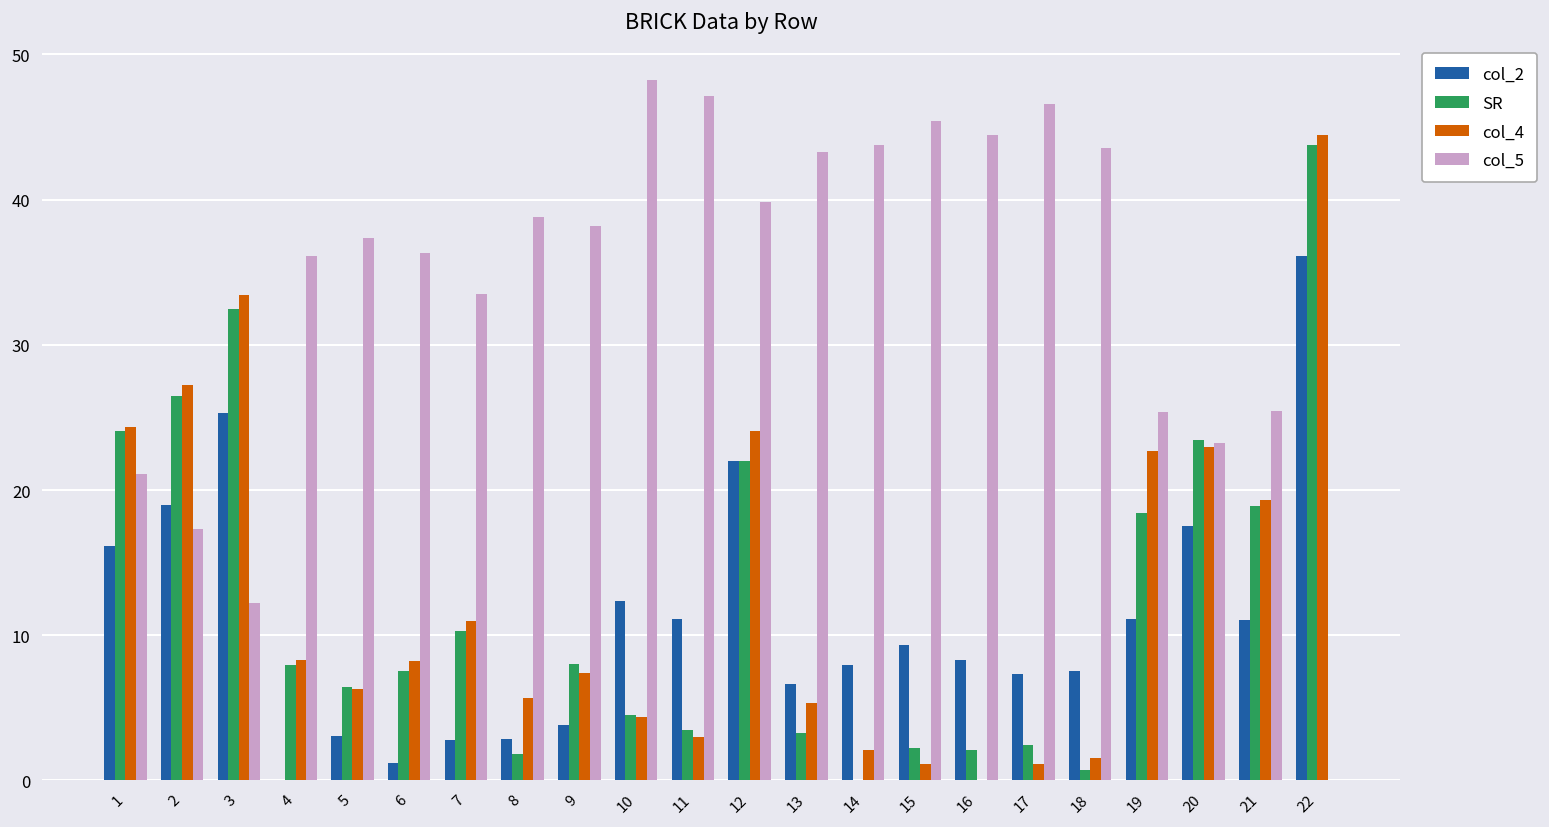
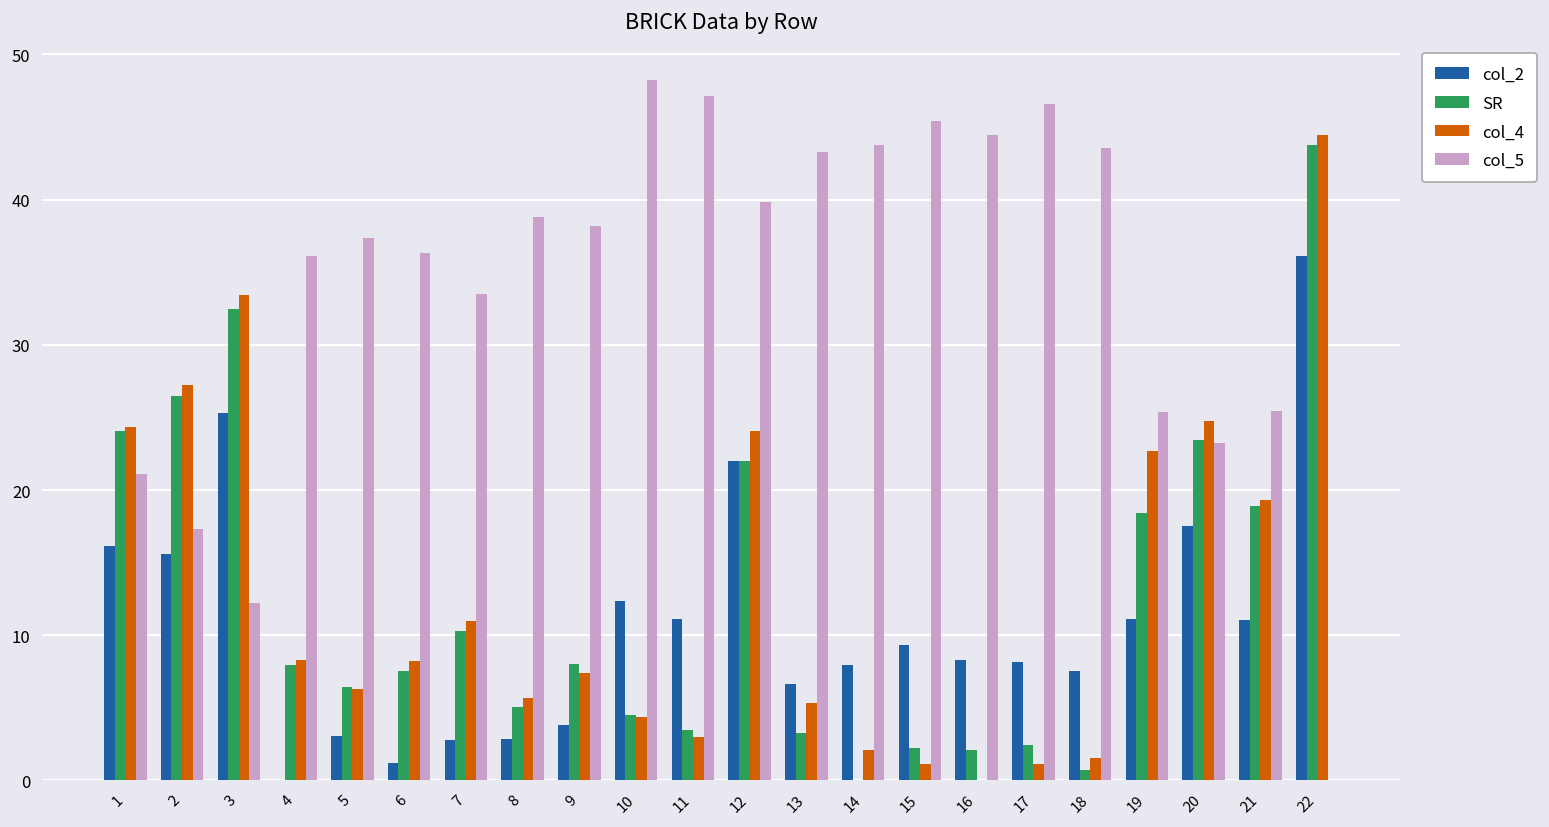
col_2, 2: 19.0 -> 15.6
SR, 8: 1.8 -> 5.1
col_2, 17: 7.3 -> 8.1
col_4, 20: 23.0 -> 24.8
